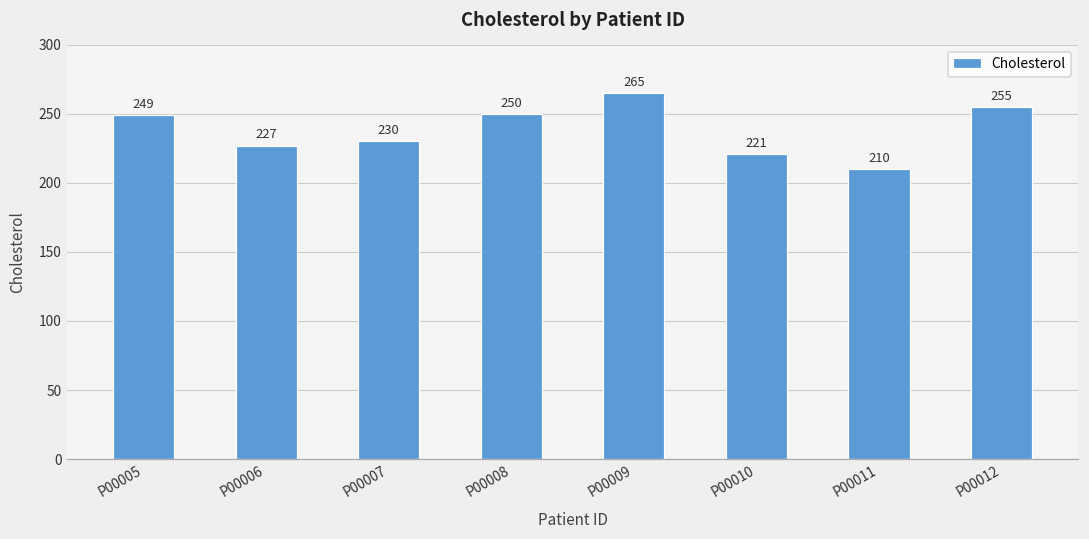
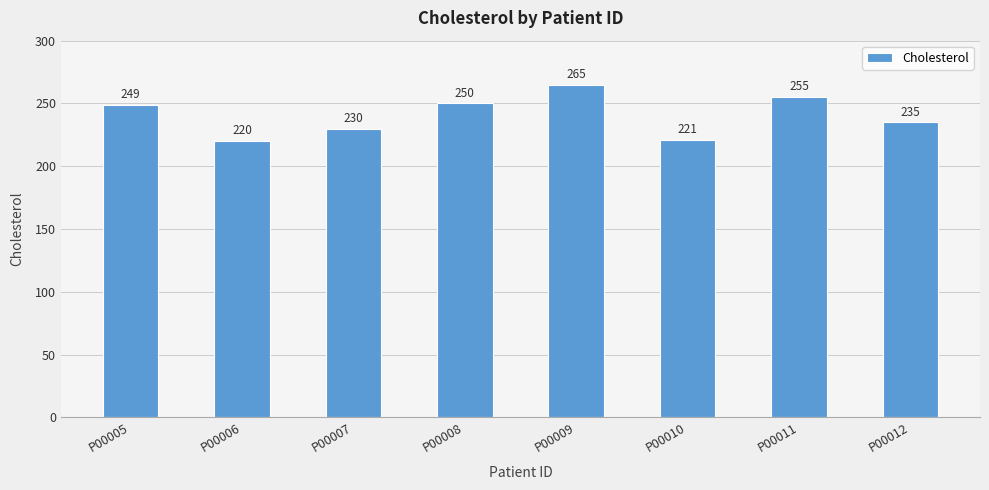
P00006: 227 -> 220
P00011: 210 -> 255
P00012: 255 -> 235
